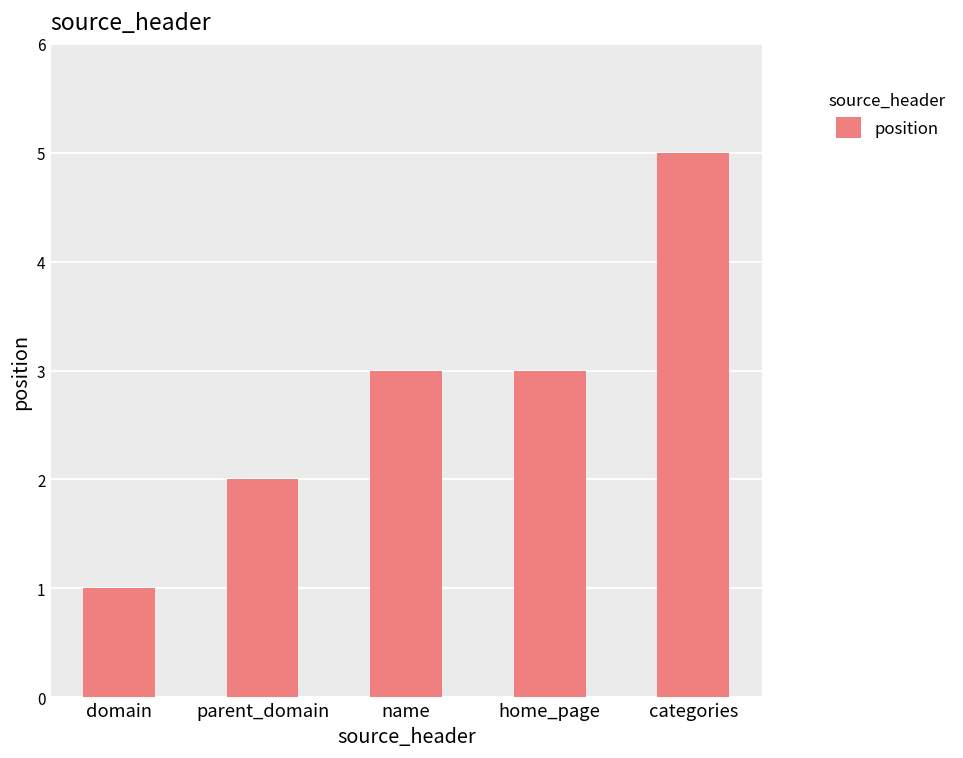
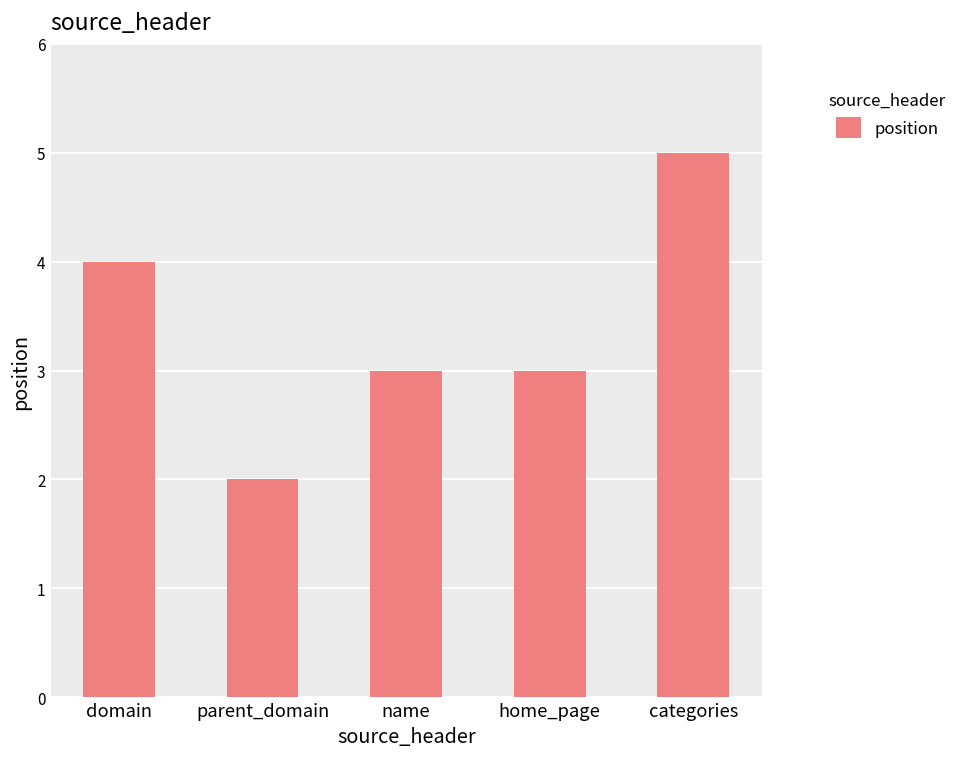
domain: 1 -> 4
